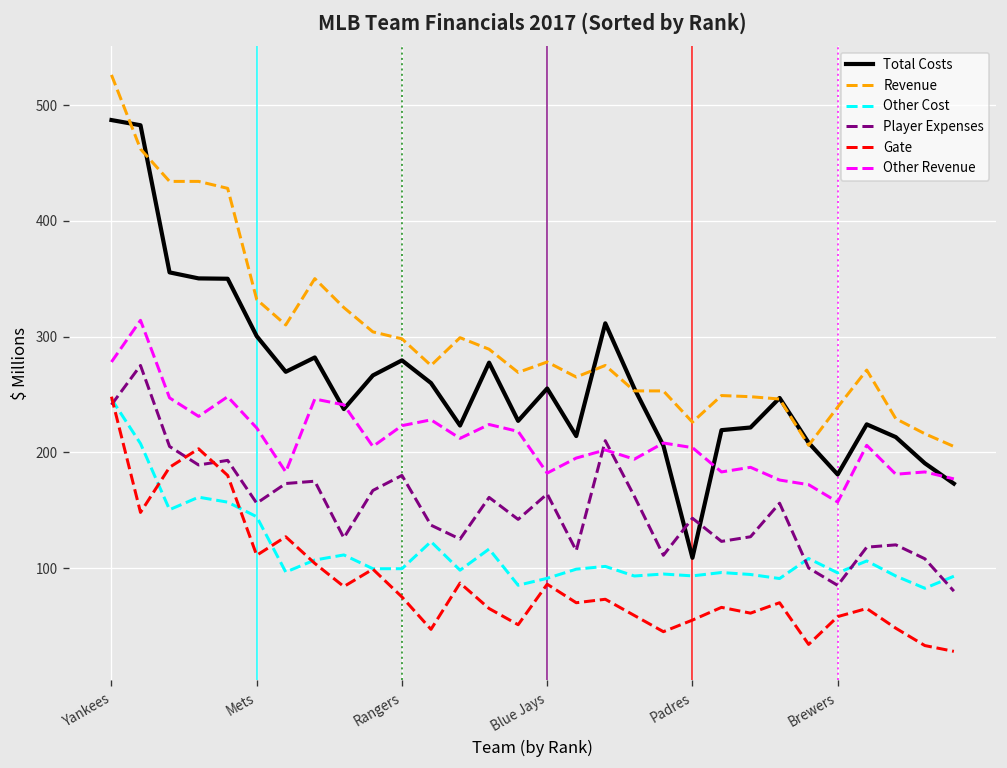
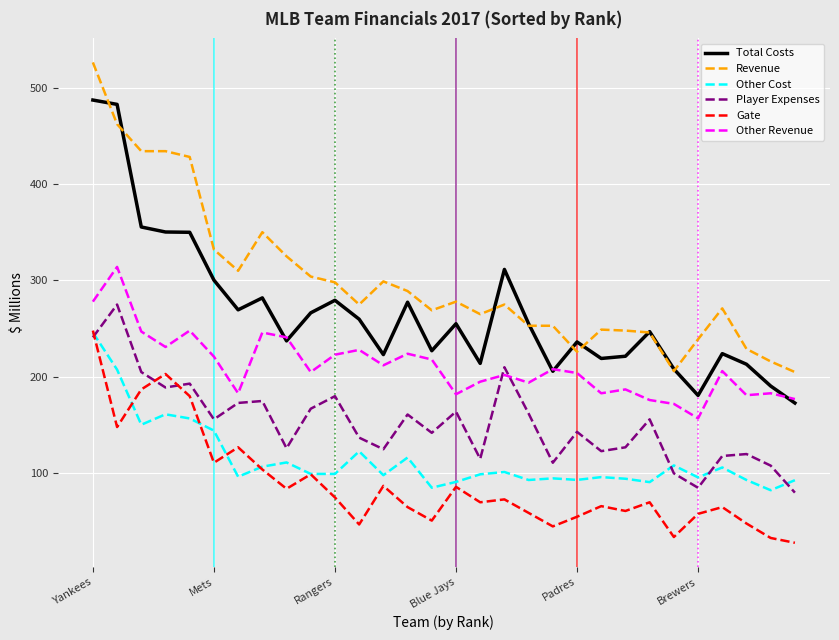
Total Costs, Padres: 110 -> 240
